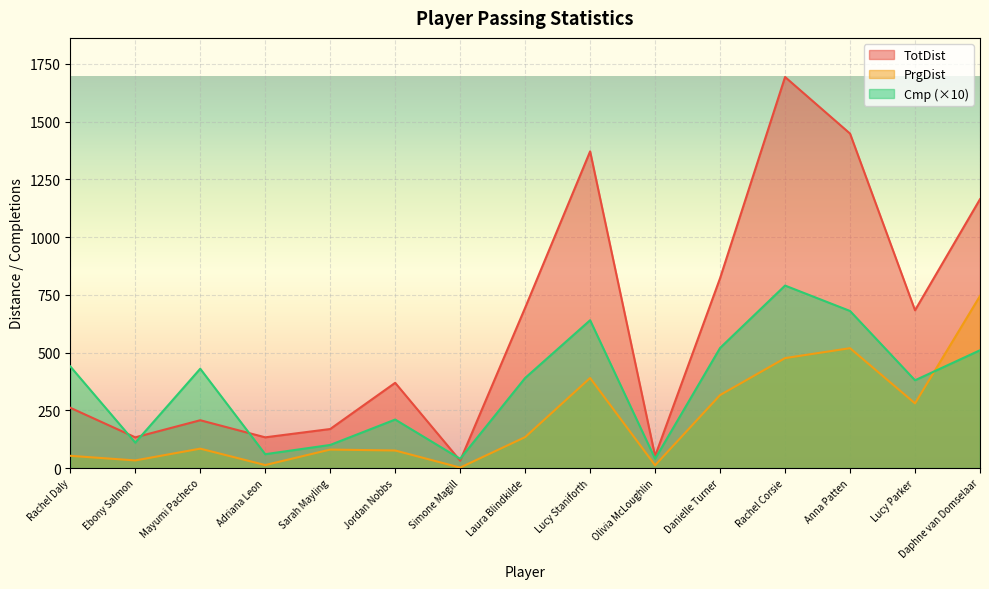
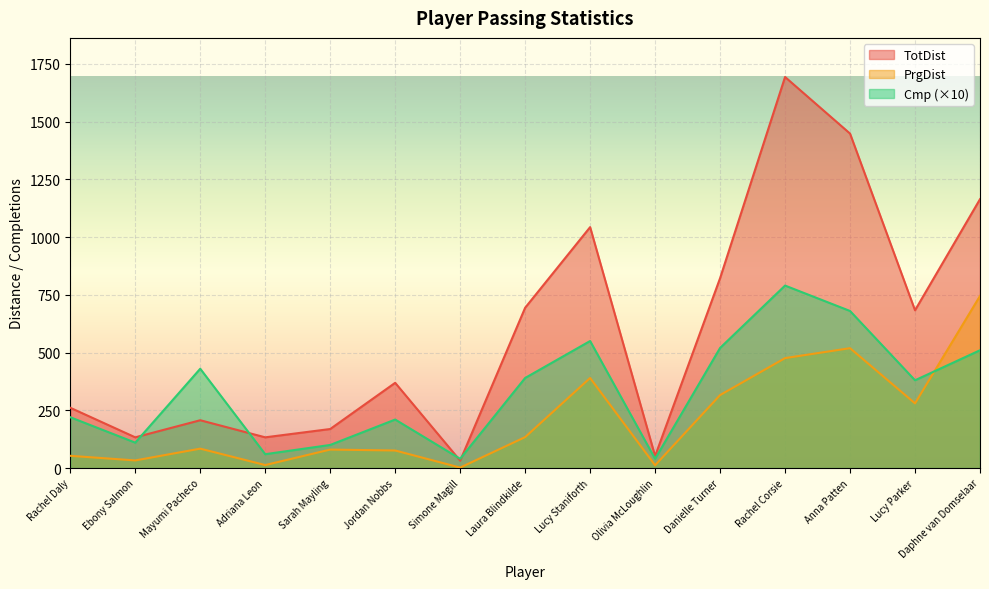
Cmp (×10), Rachel Daly: 440 -> 220
TotDist, Lucy Staniforth: 1370 -> 1040
Cmp (×10), Lucy Staniforth: 640 -> 550
